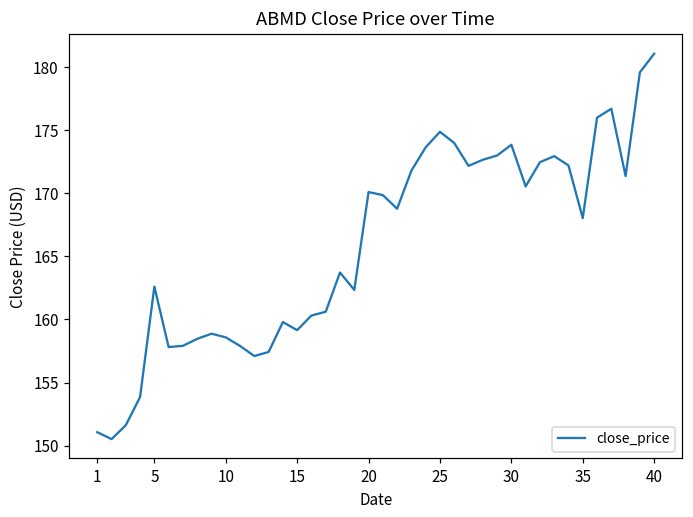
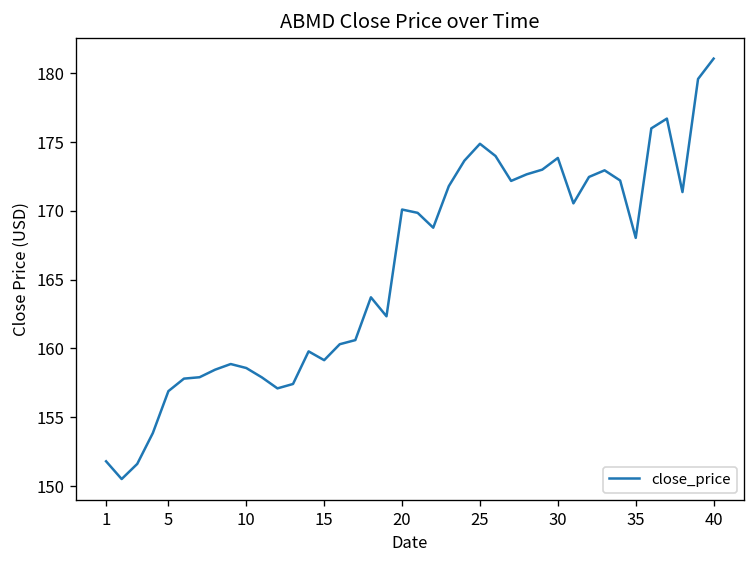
1: 151.1 -> 151.8
5: 162.6 -> 156.9
